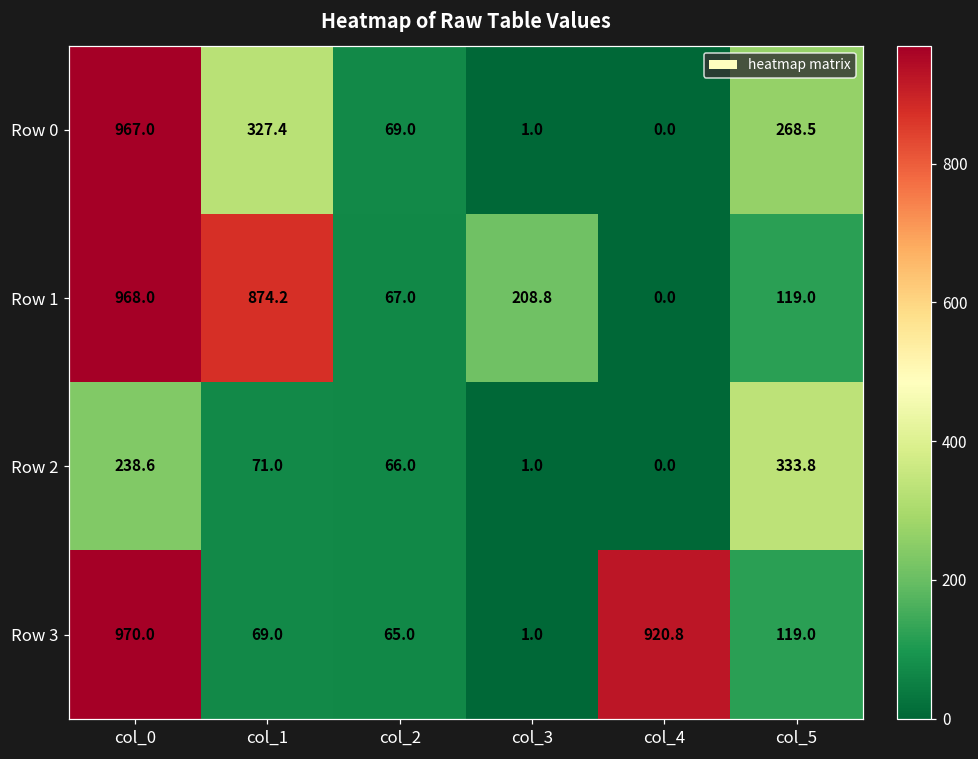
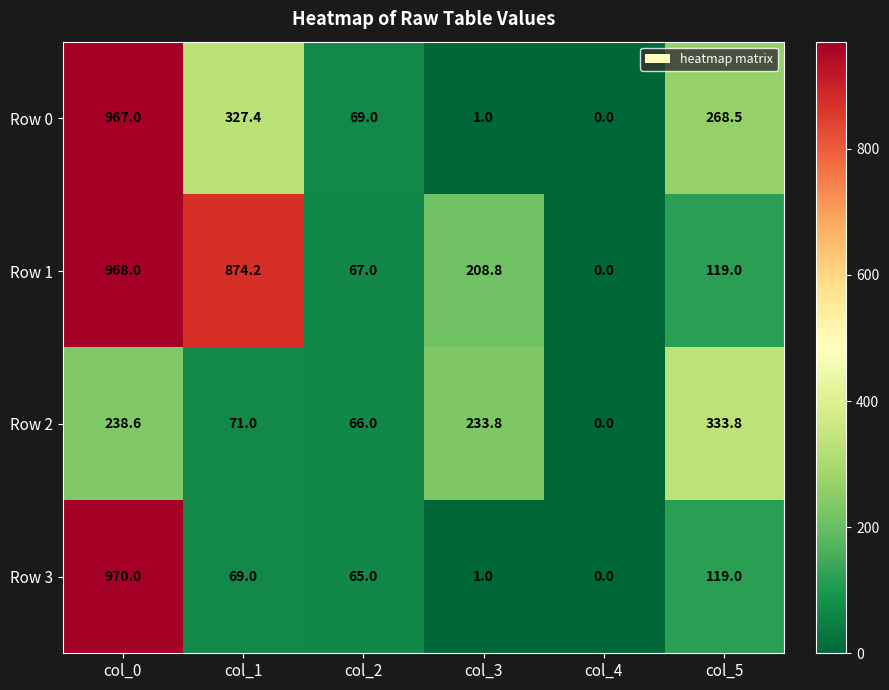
Row 2, col_3: 1.0 -> 233.8
Row 3, col_4: 920.8 -> 0.0
